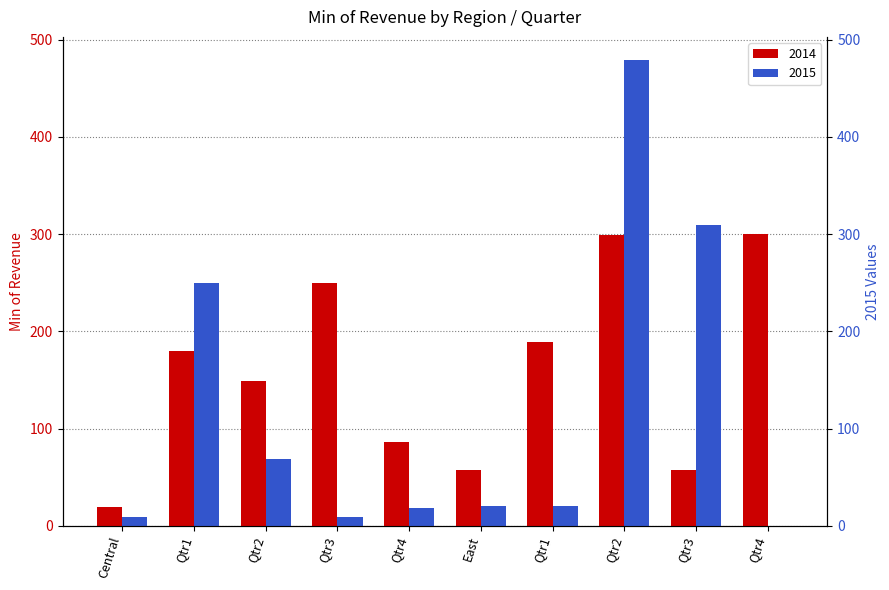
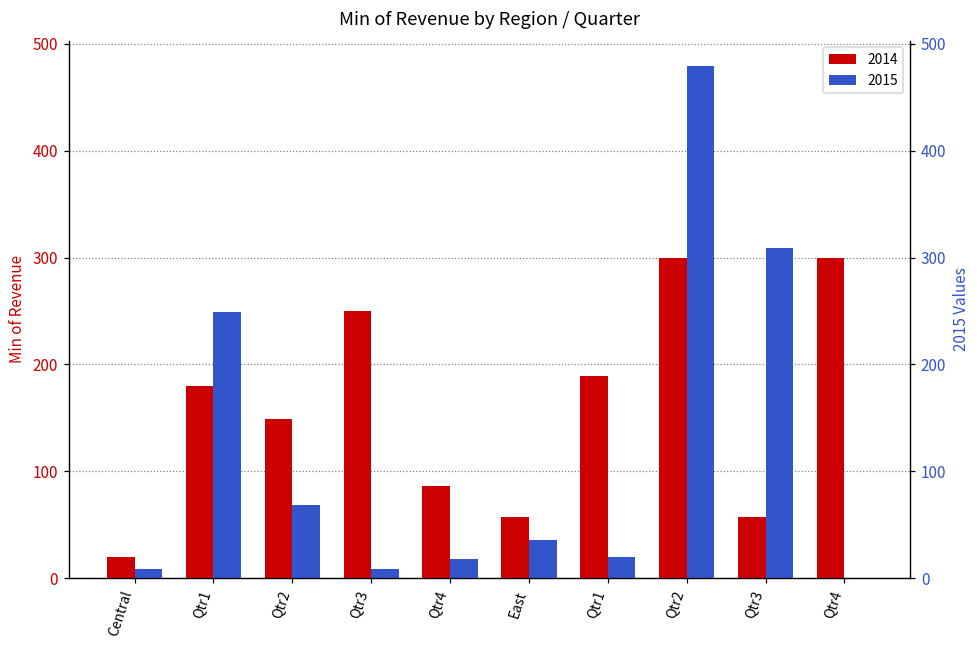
2015, East: 20 -> 40
